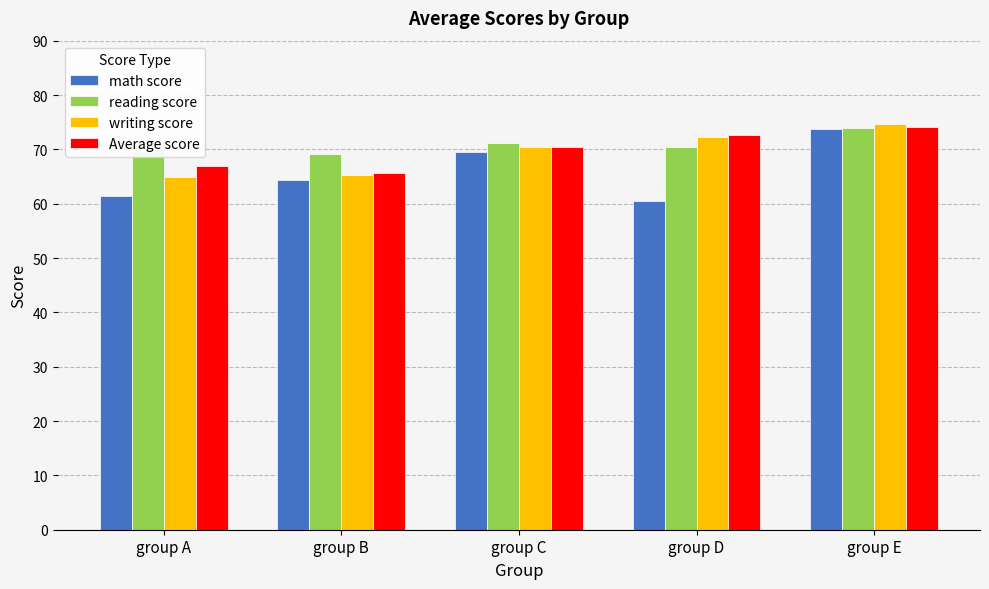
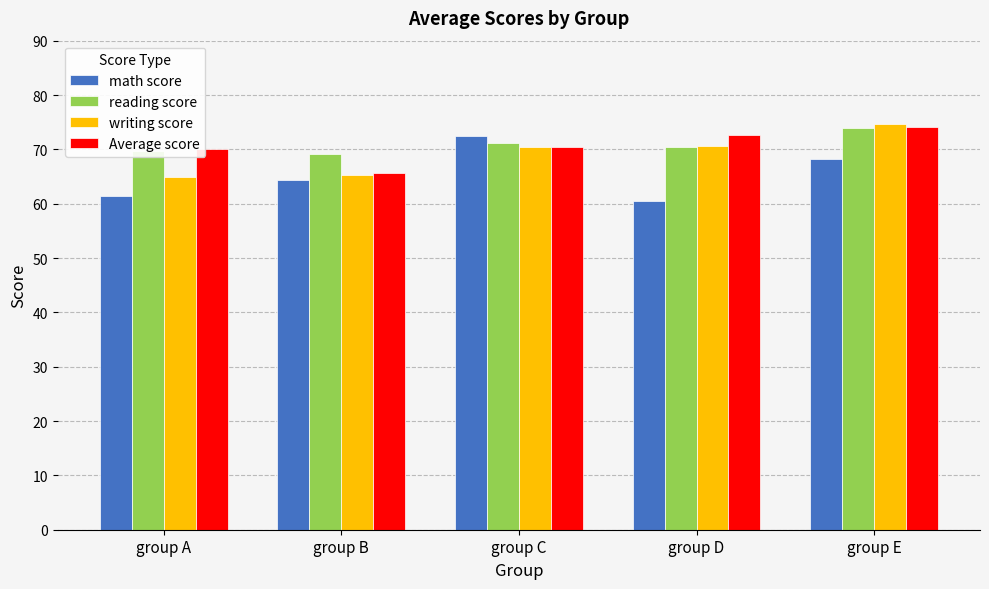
Average score, group A: 67 -> 70
math score, group C: 70 -> 72
writing score, group D: 72 -> 71
math score, group E: 74 -> 68
